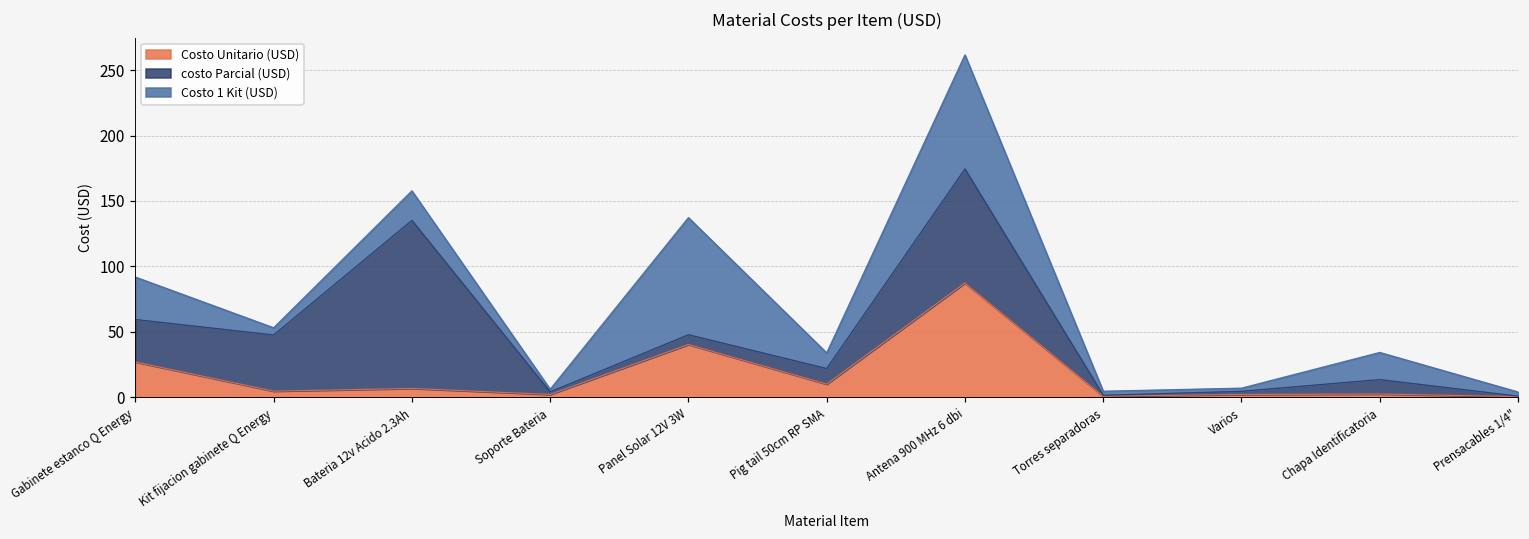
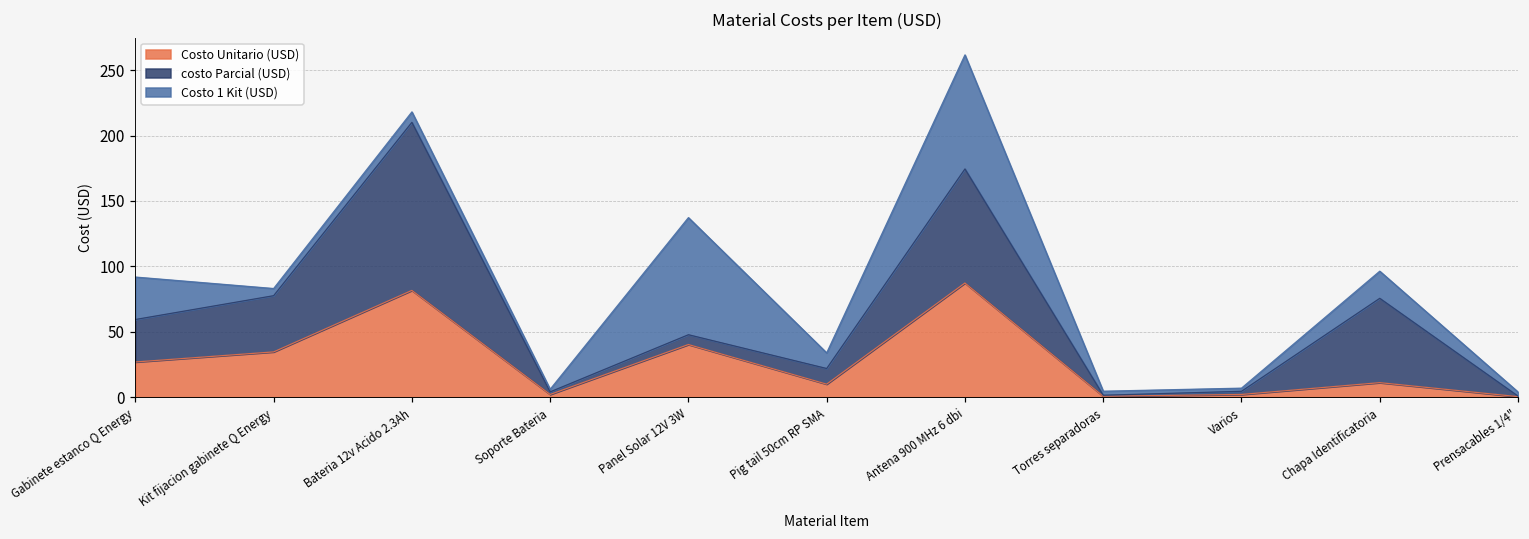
Costo Unitario (USD), Kit fijacion gabinete Q Energy: 5 -> 35
Costo Unitario (USD), Bateria 12v Acido 2.3Ah: 7 -> 82
Costo 1 Kit (USD), Bateria 12v Acido 2.3Ah: 23 -> 8
Costo Unitario (USD), Chapa Identificatoria: 2 -> 11
costo Parcial (USD), Chapa Identificatoria: 11 -> 65
